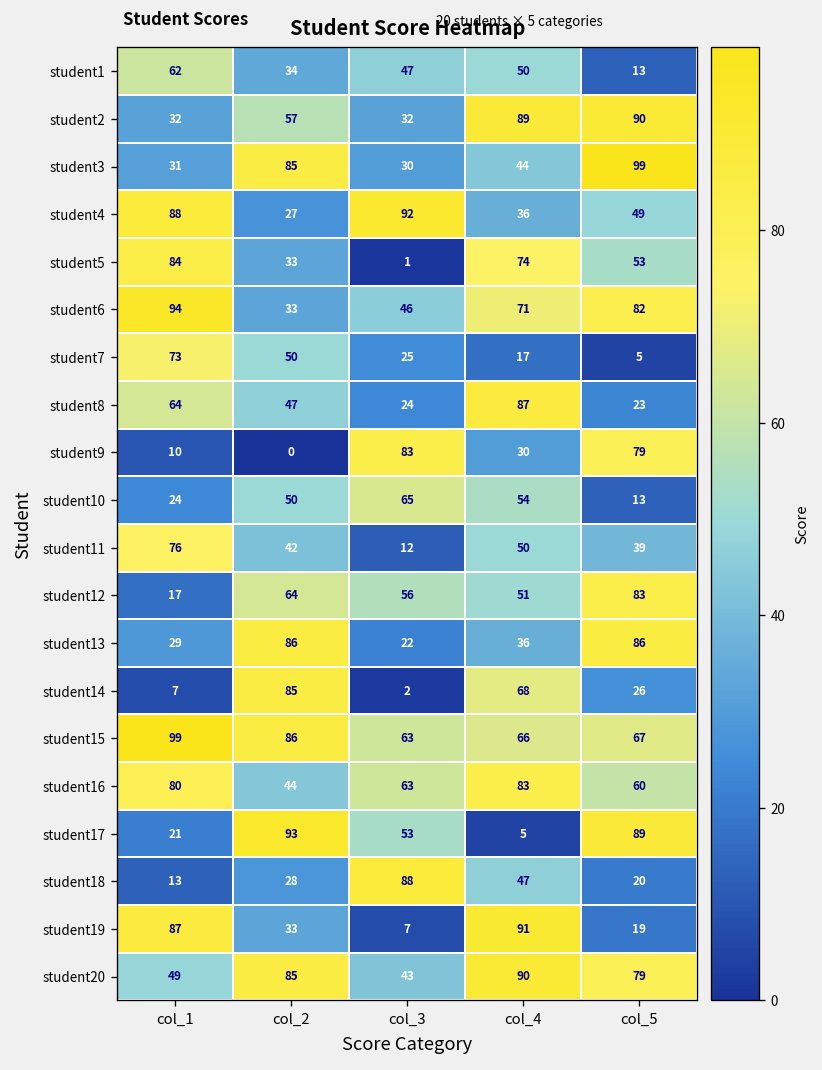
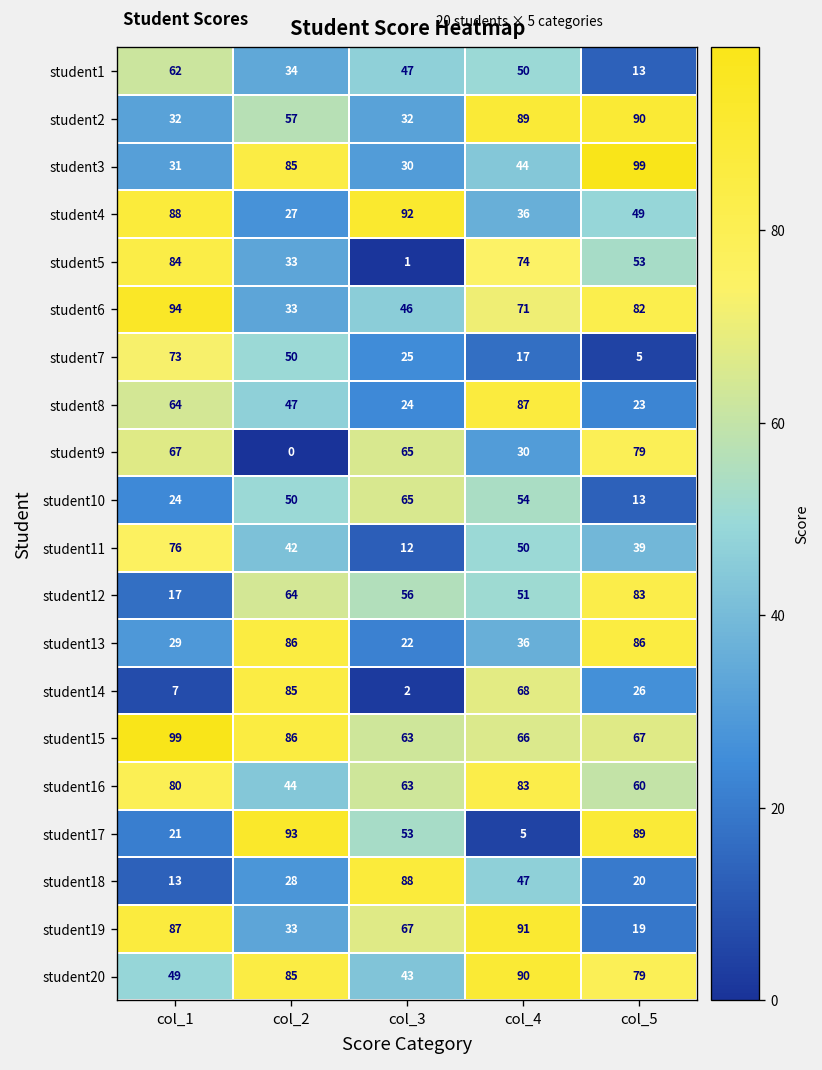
student9, col_1: 10 -> 67
student9, col_3: 83 -> 65
student19, col_3: 7 -> 67
